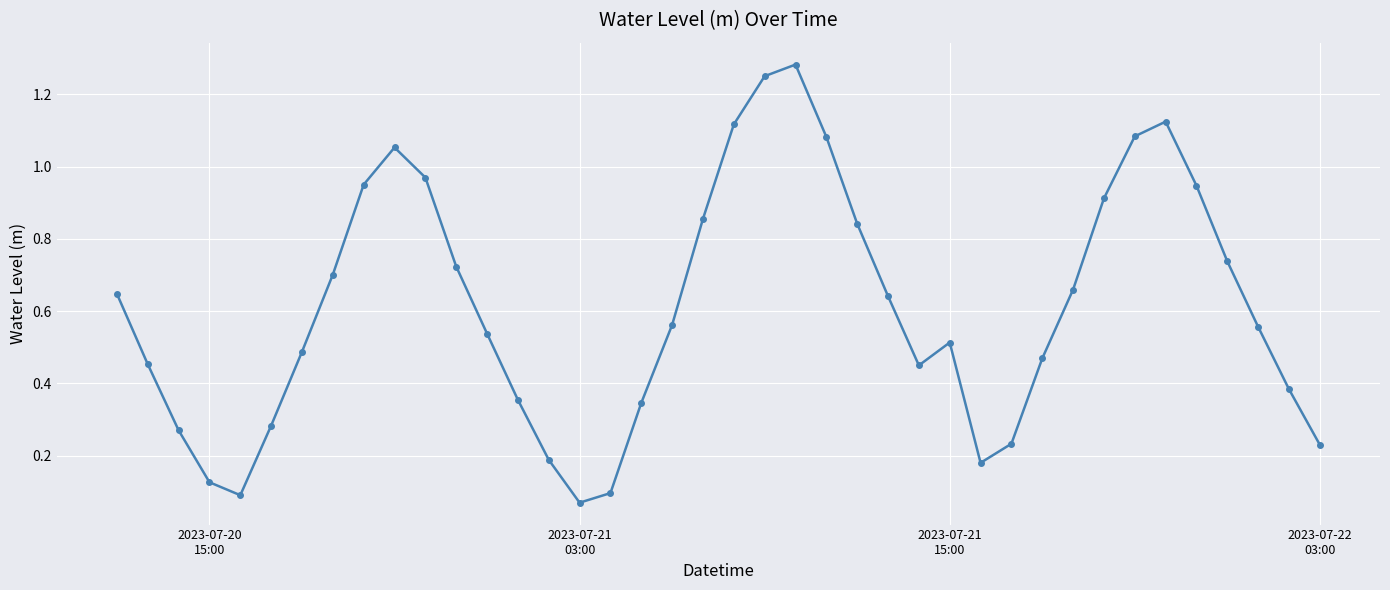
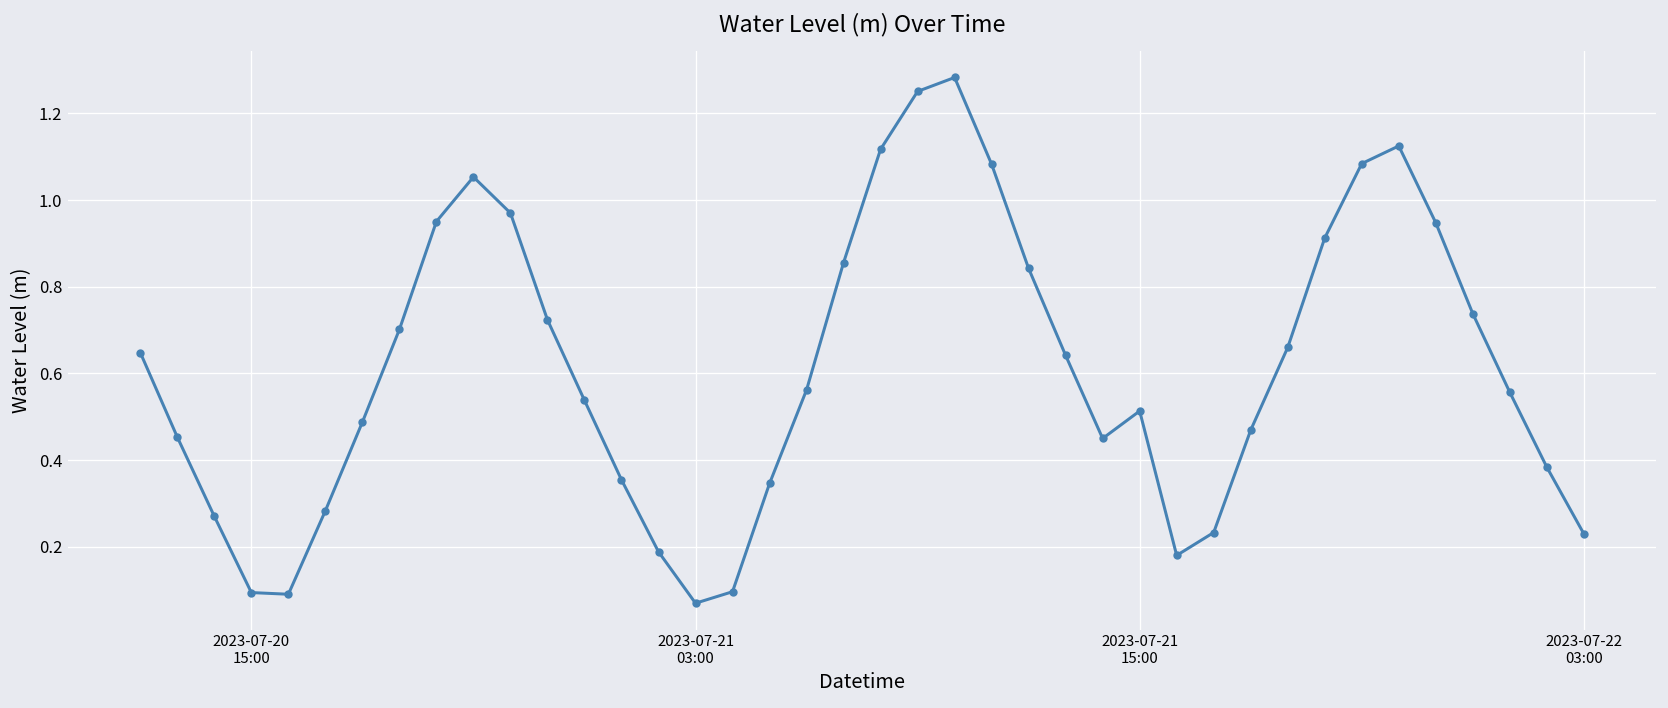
2023-07-20 15:00: 0.13 -> 0.09
